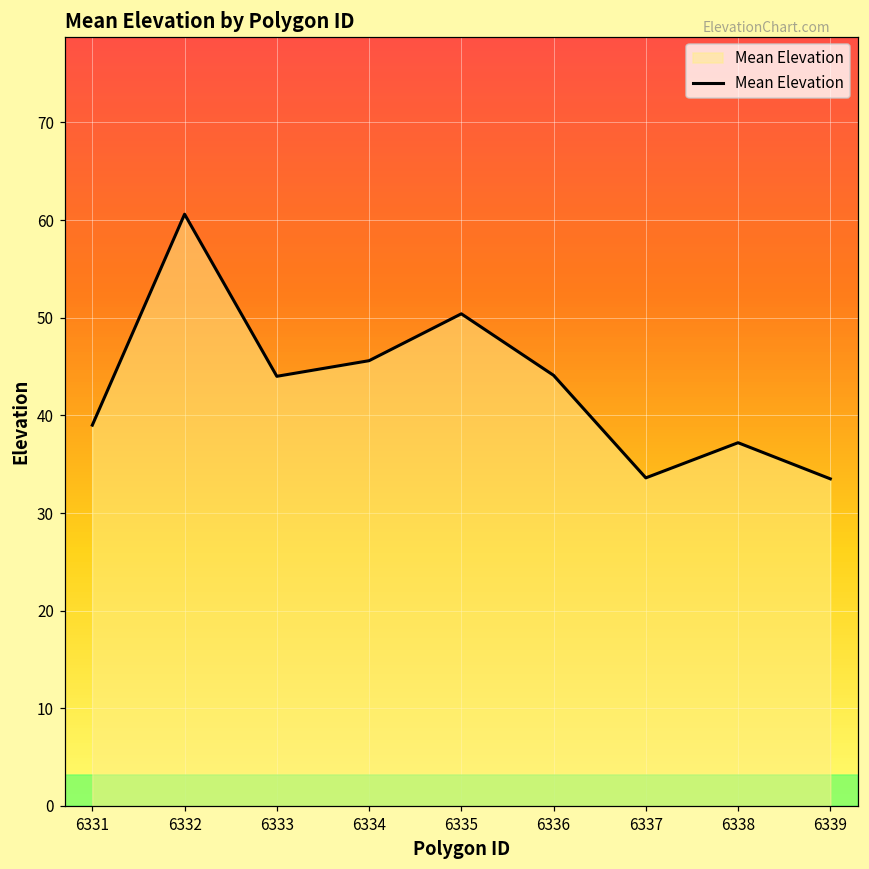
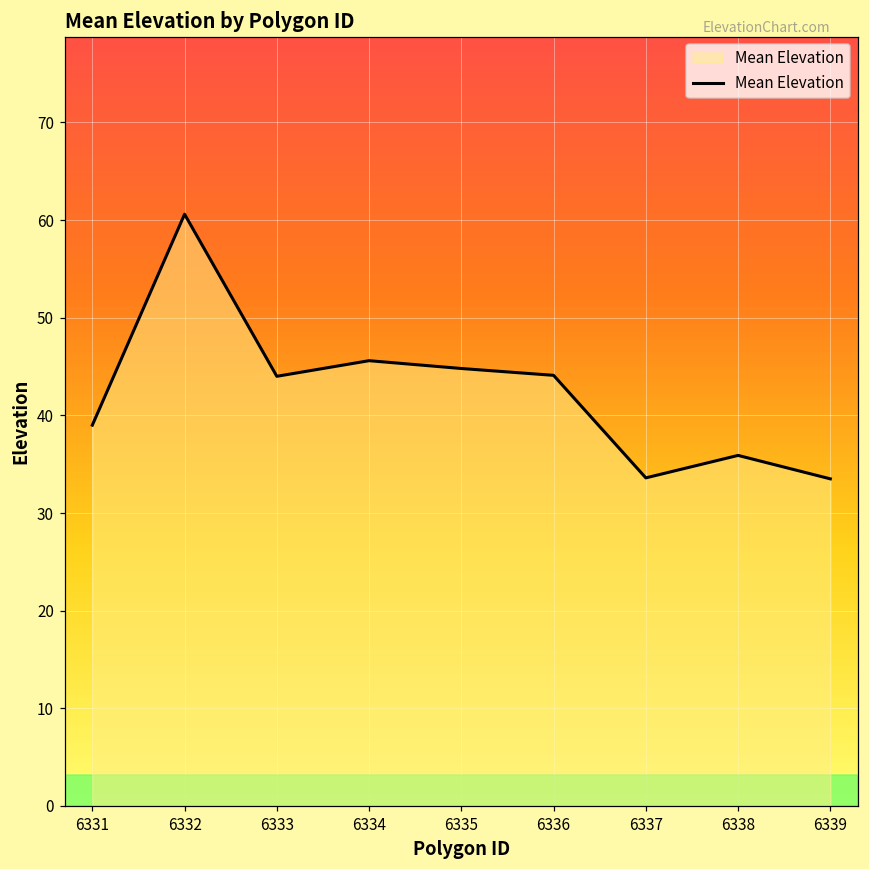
6335: 50 -> 45
6338: 37 -> 36
